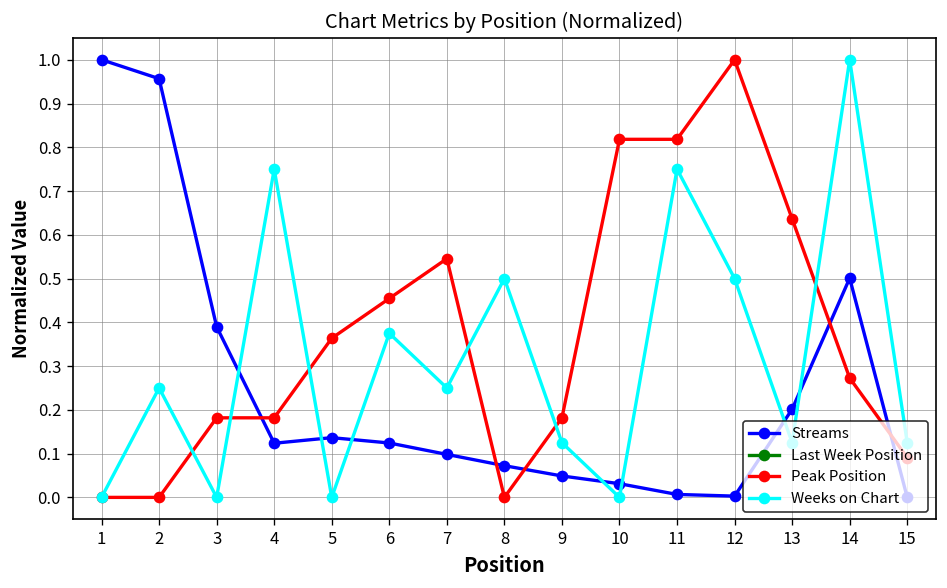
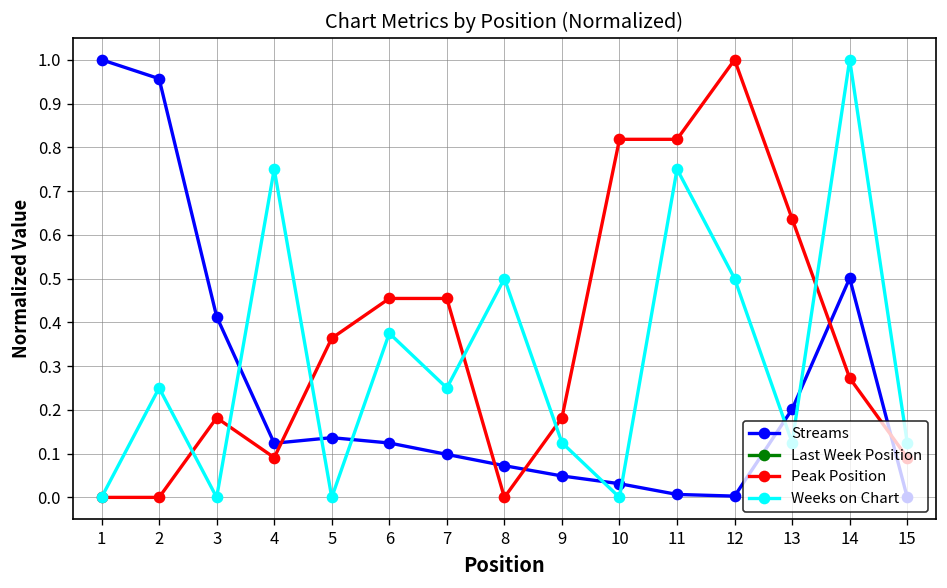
Streams, 3: 0.39 -> 0.41
Peak Position, 4: 0.18 -> 0.09
Peak Position, 7: 0.55 -> 0.45
